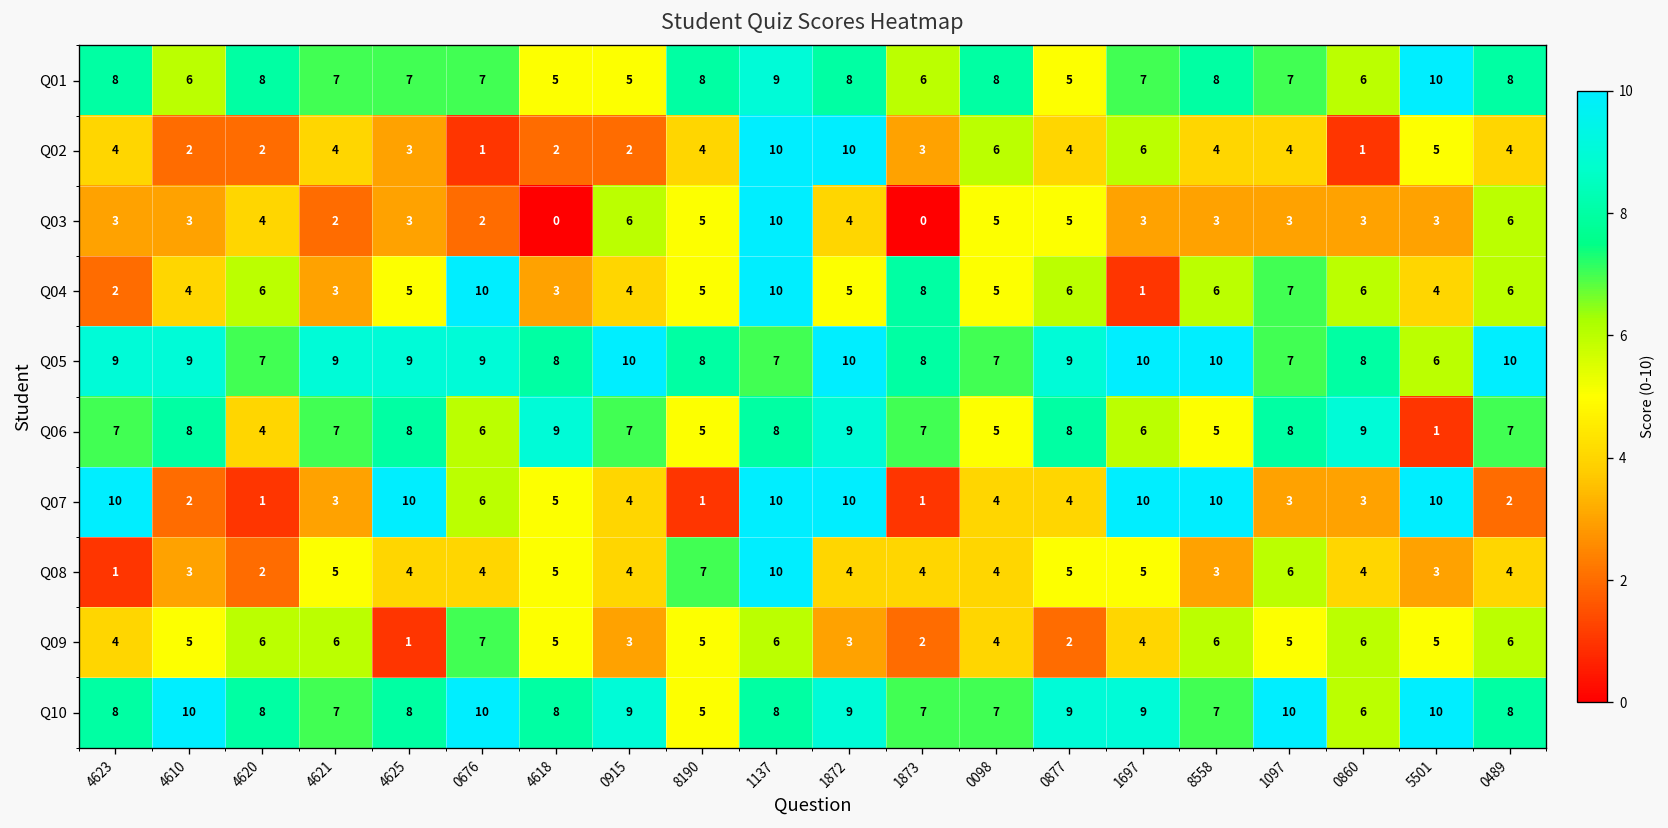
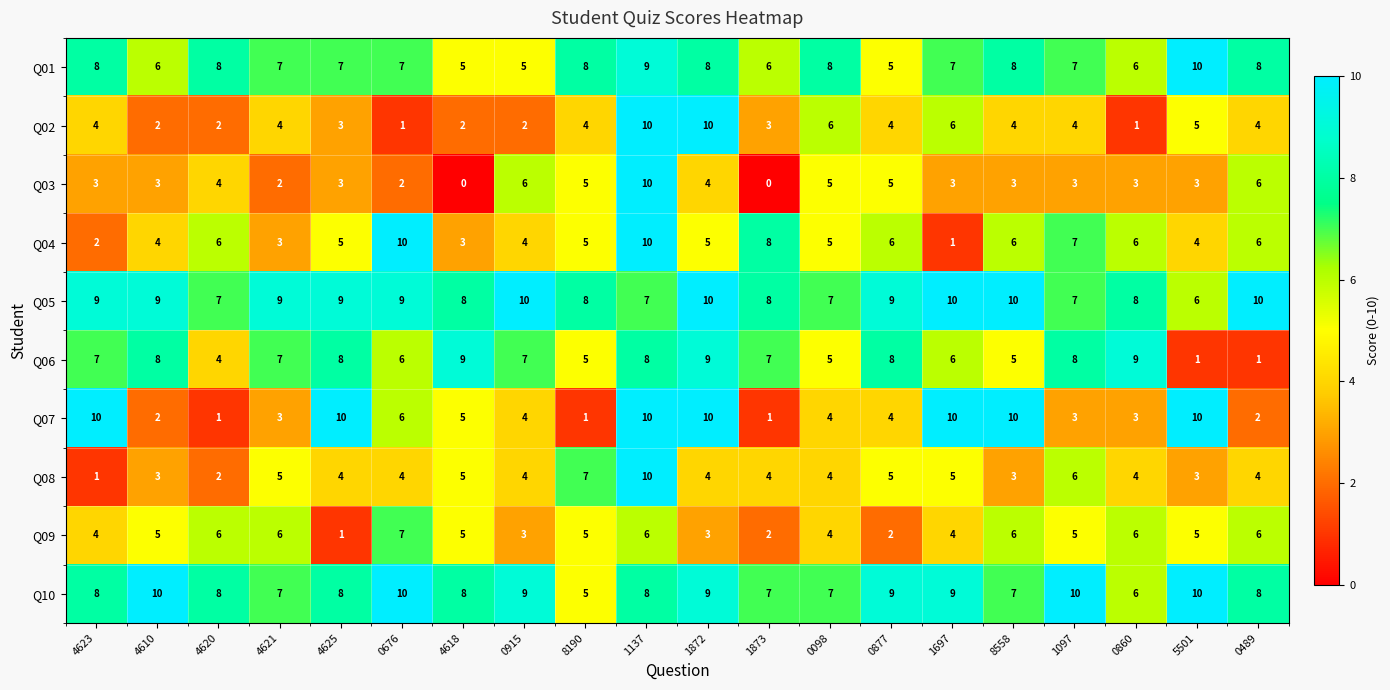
Q06, 0489: 7 -> 1
